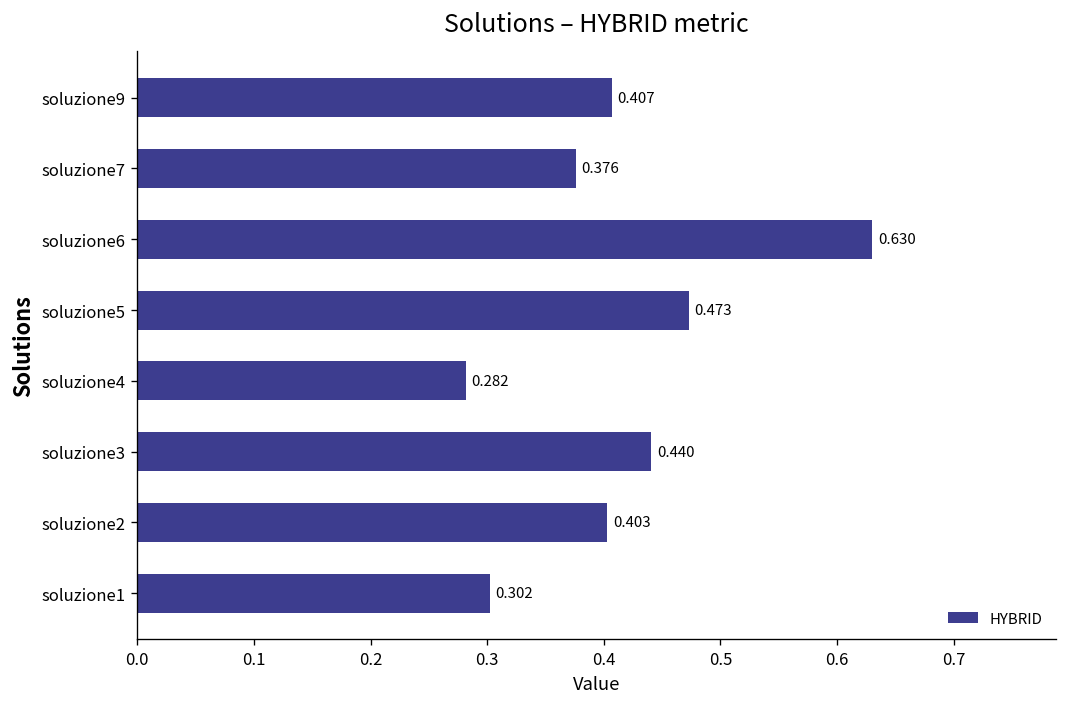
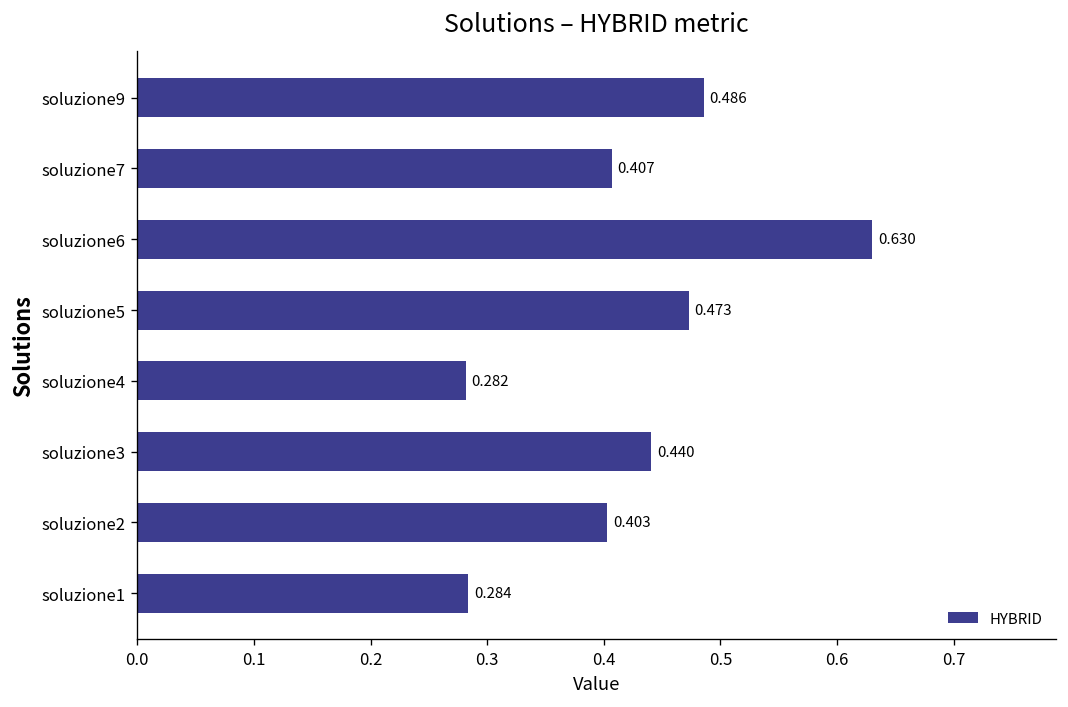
soluzione9: 0.407 -> 0.486
soluzione7: 0.376 -> 0.407
soluzione1: 0.302 -> 0.284
